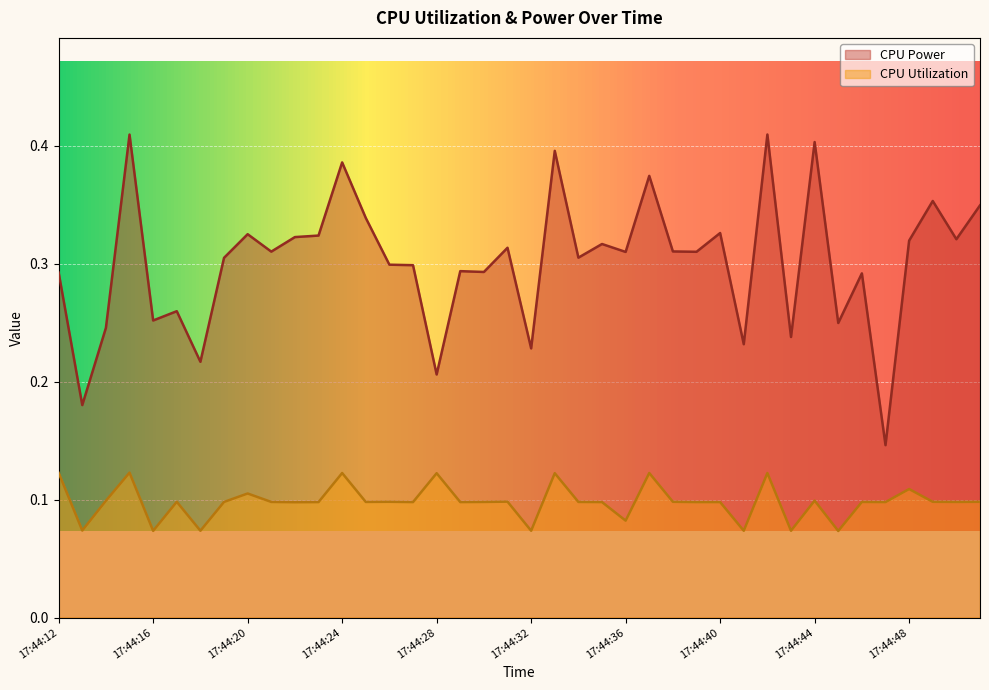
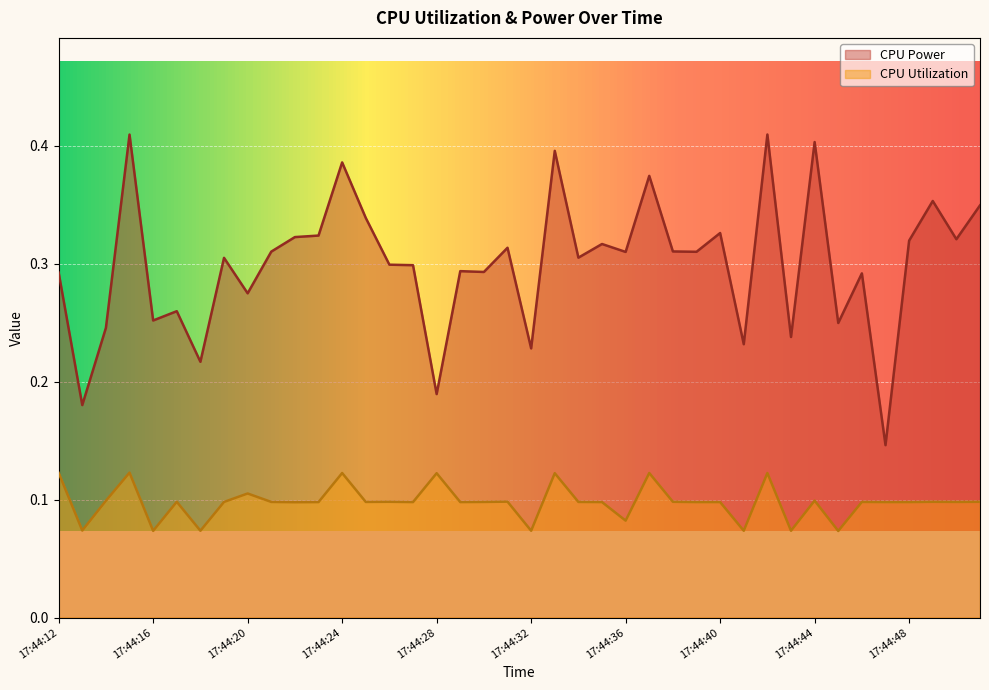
CPU Power, 17:44:20: 0.325 -> 0.275
CPU Power, 17:44:28: 0.206 -> 0.189
CPU Utilization, 17:44:48: 0.109 -> 0.098
